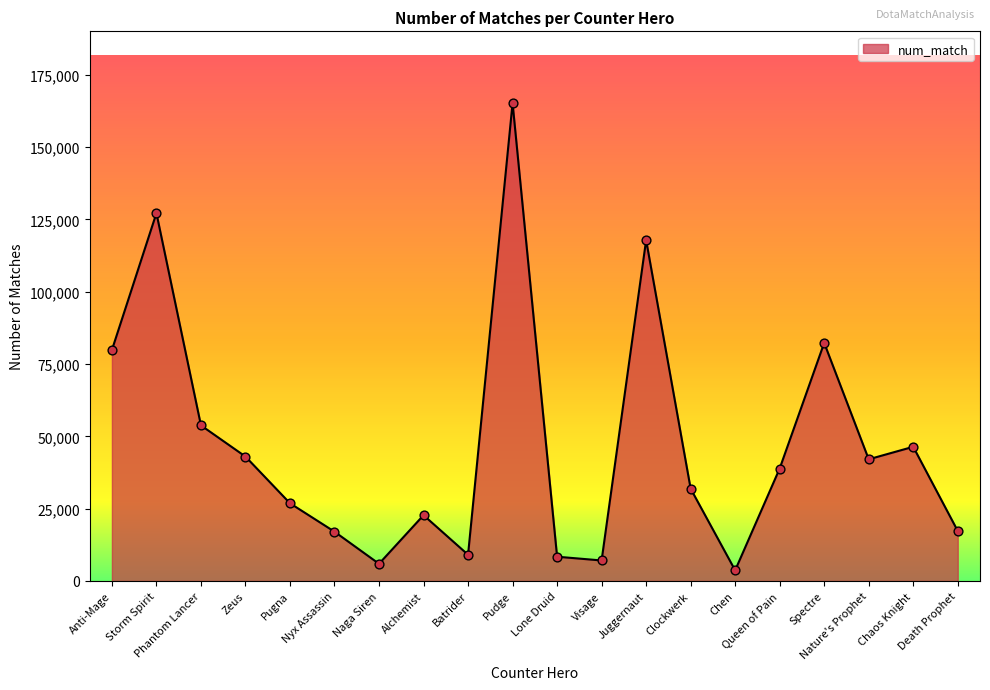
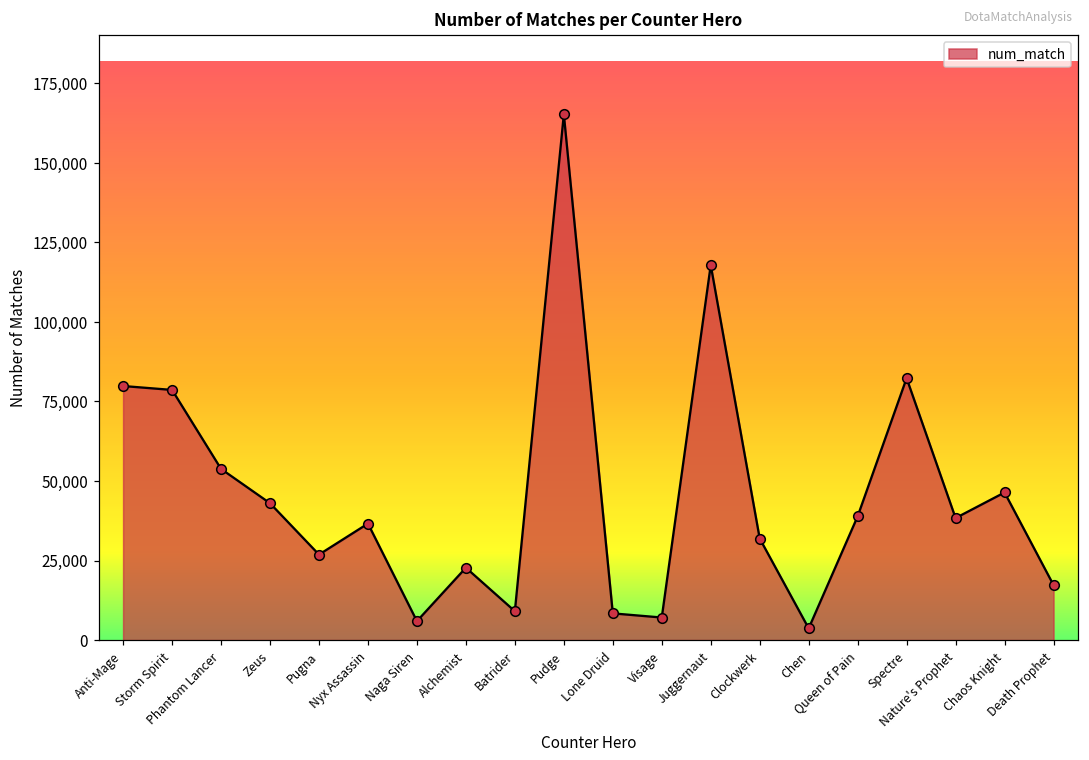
Storm Spirit: 127,000 -> 79,000
Nyx Assassin: 17,000 -> 37,000
Nature's Prophet: 42,000 -> 38,000
